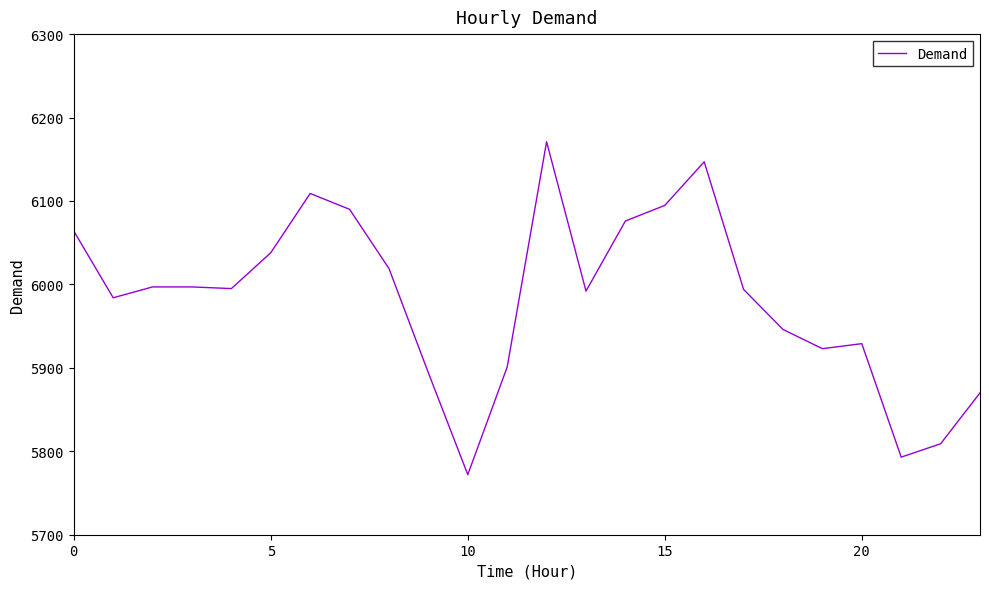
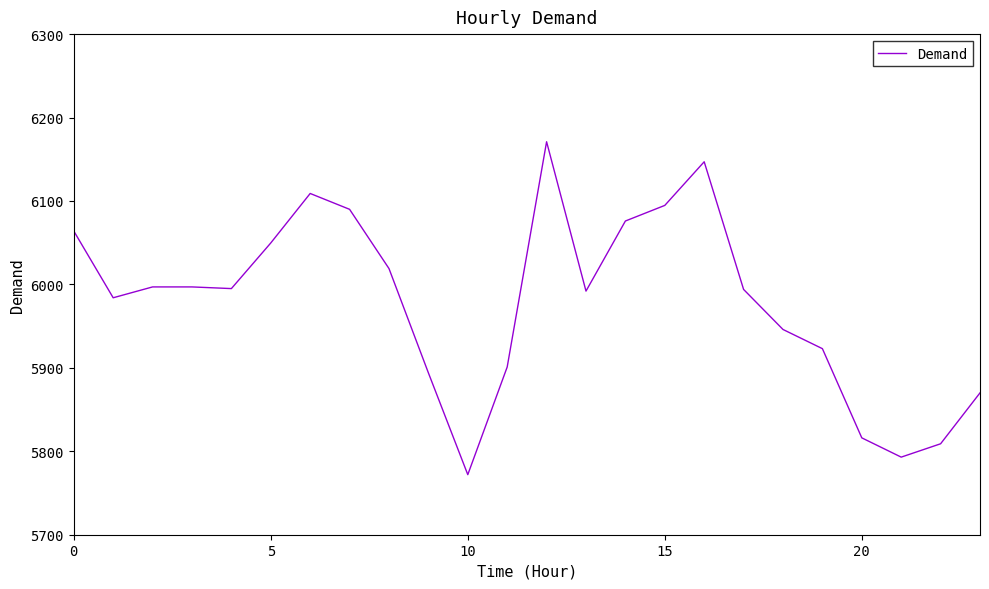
5: 6040 -> 6050
20: 5930 -> 5820
